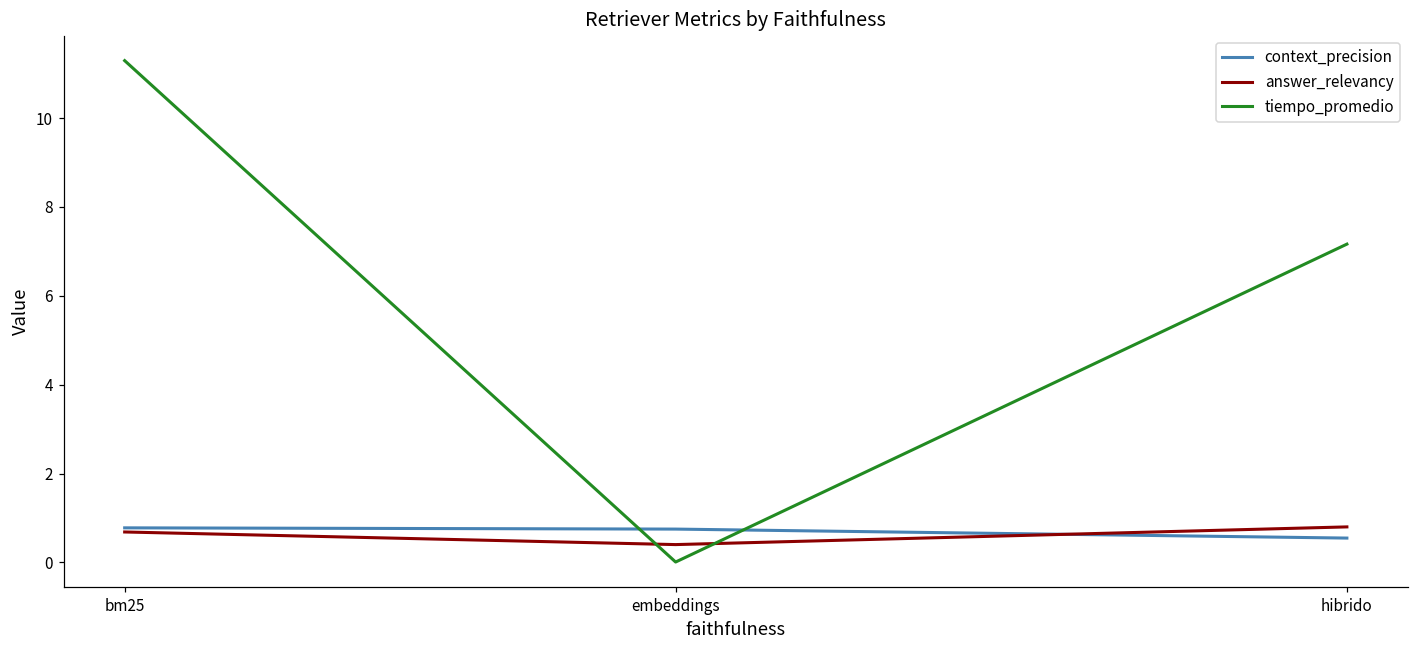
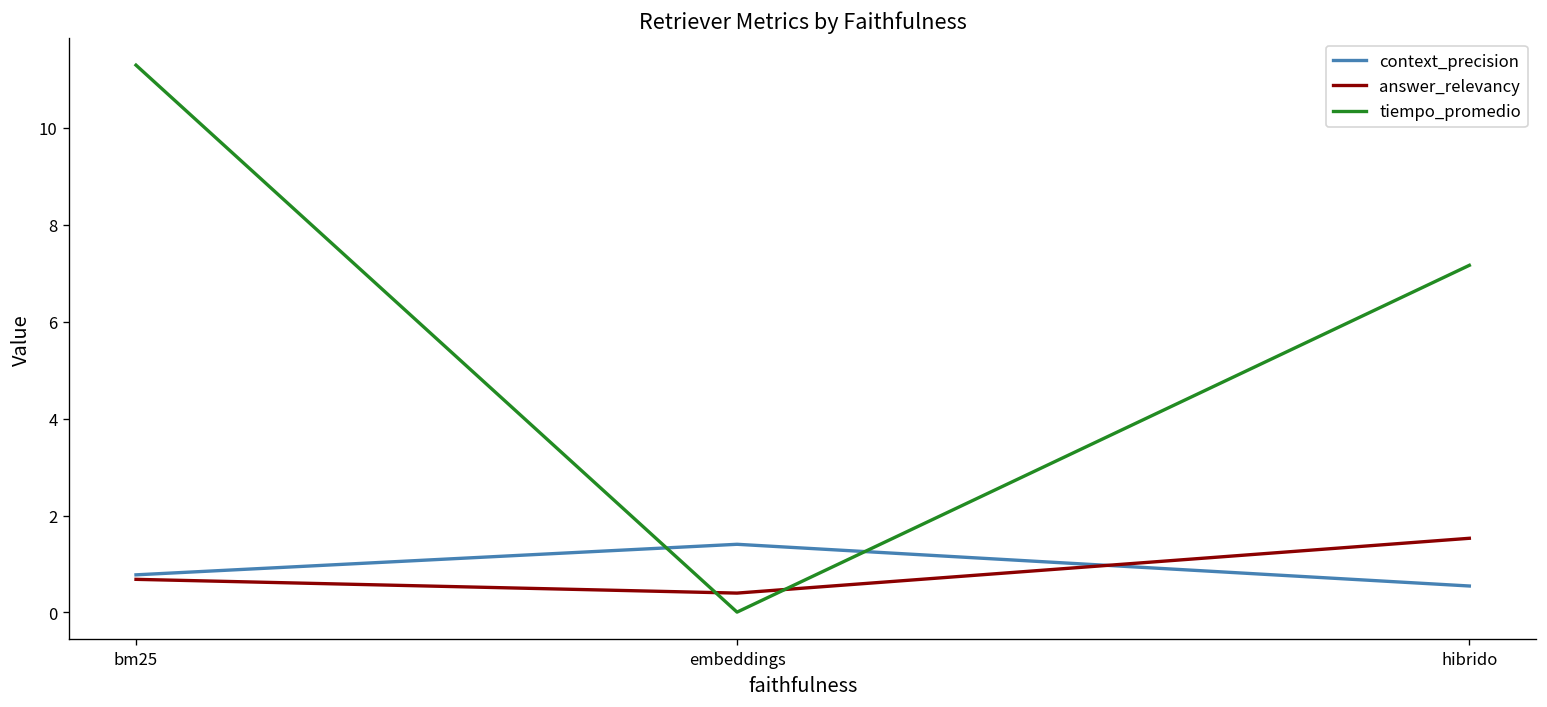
context_precision, embeddings: 0.7 -> 1.4
answer_relevancy, hibrido: 0.8 -> 1.5
